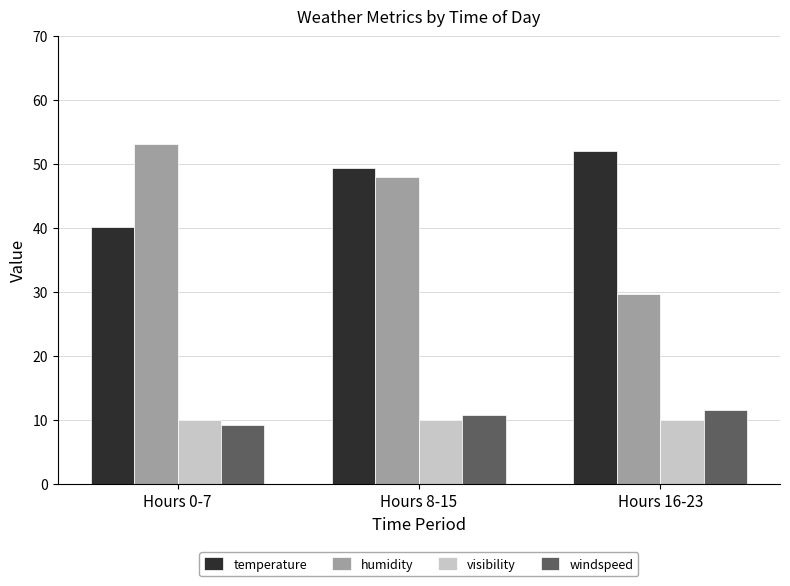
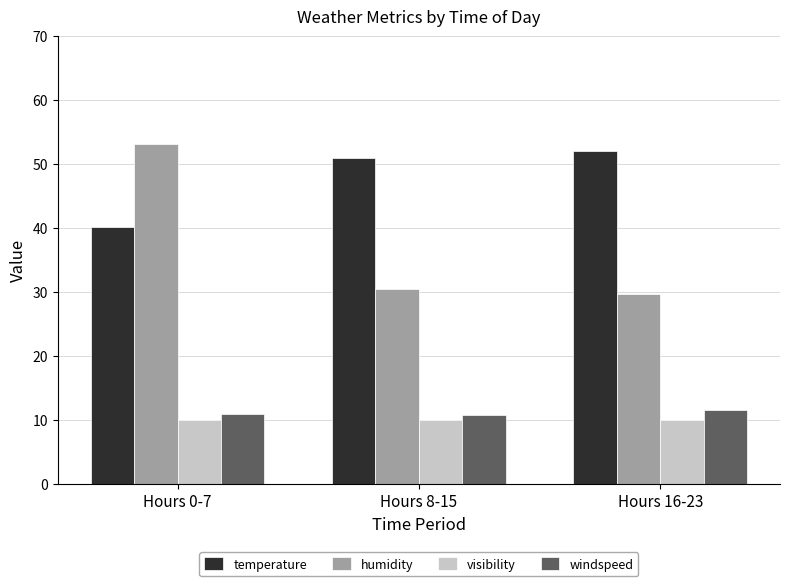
windspeed, Hours 0-7: 9 -> 11
temperature, Hours 8-15: 49 -> 51
humidity, Hours 8-15: 48 -> 31
